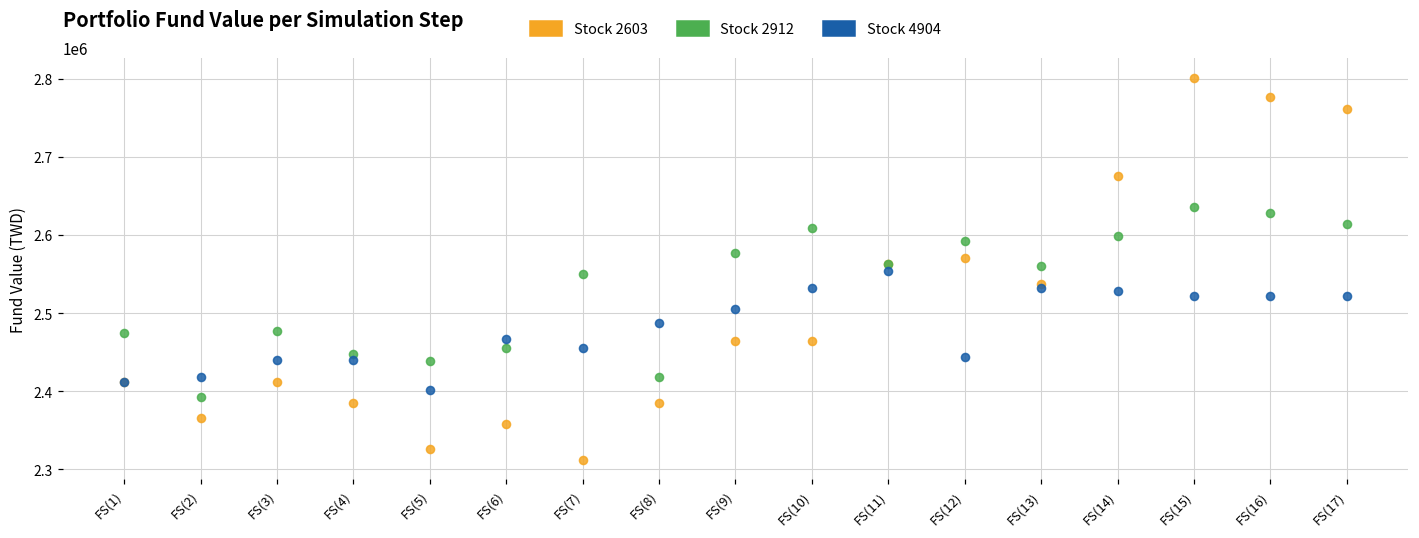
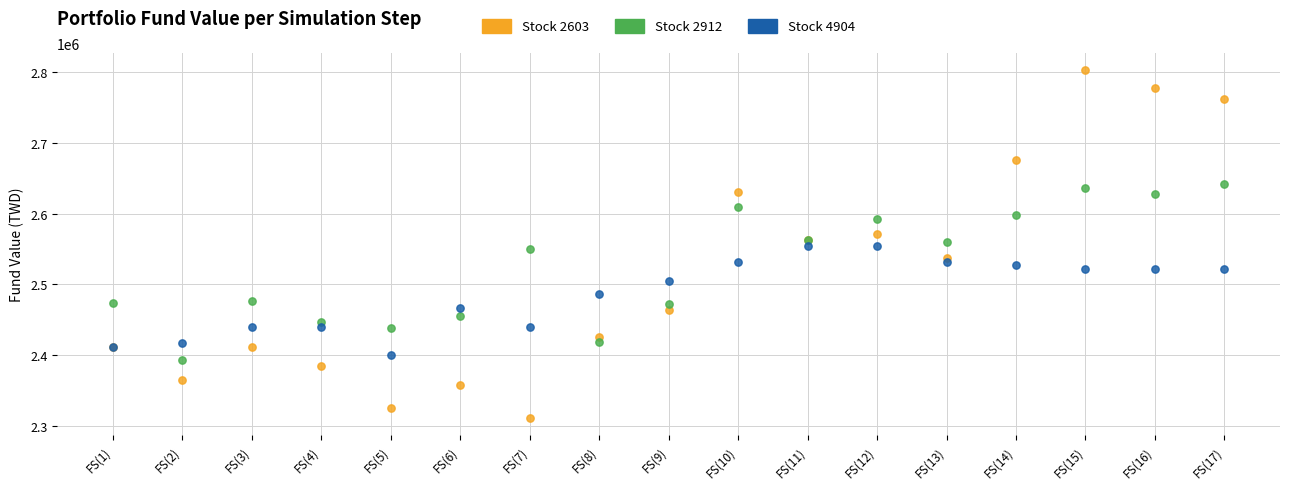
Stock 4904, FS(7): 2460000 -> 2440000
Stock 2603, FS(8): 2390000 -> 2430000
Stock 2912, FS(9): 2580000 -> 2470000
Stock 2603, FS(10): 2460000 -> 2630000
Stock 4904, FS(12): 2440000 -> 2550000
Stock 2912, FS(17): 2610000 -> 2640000
